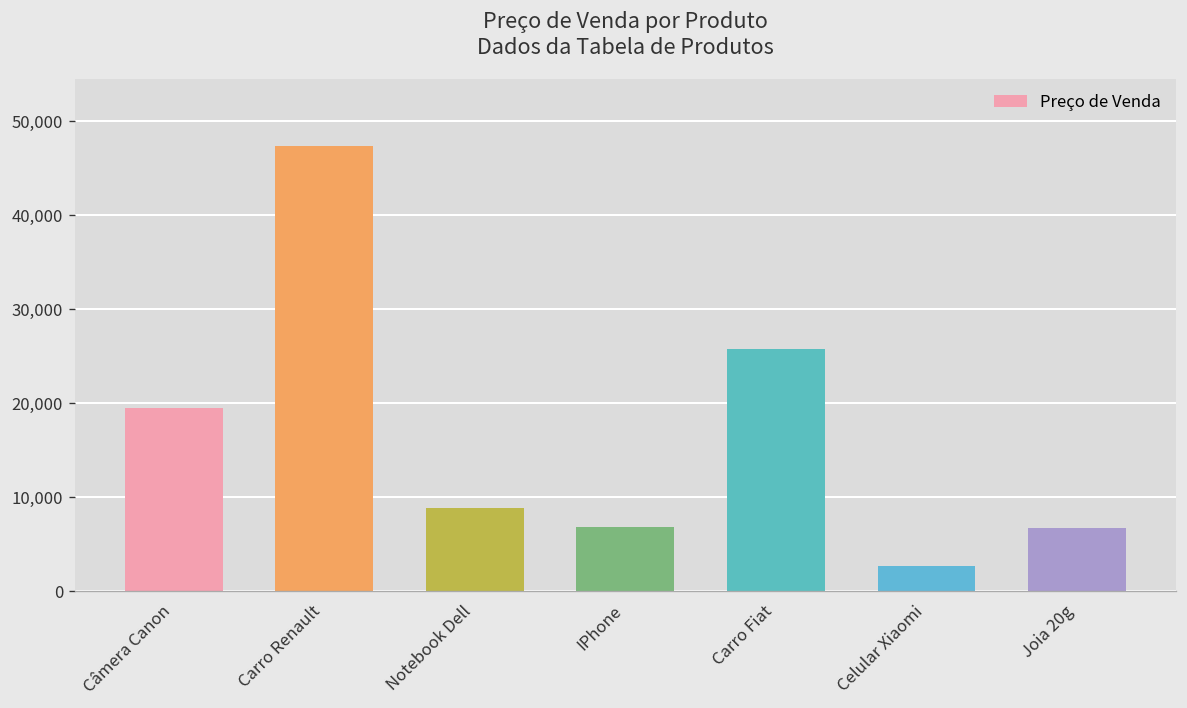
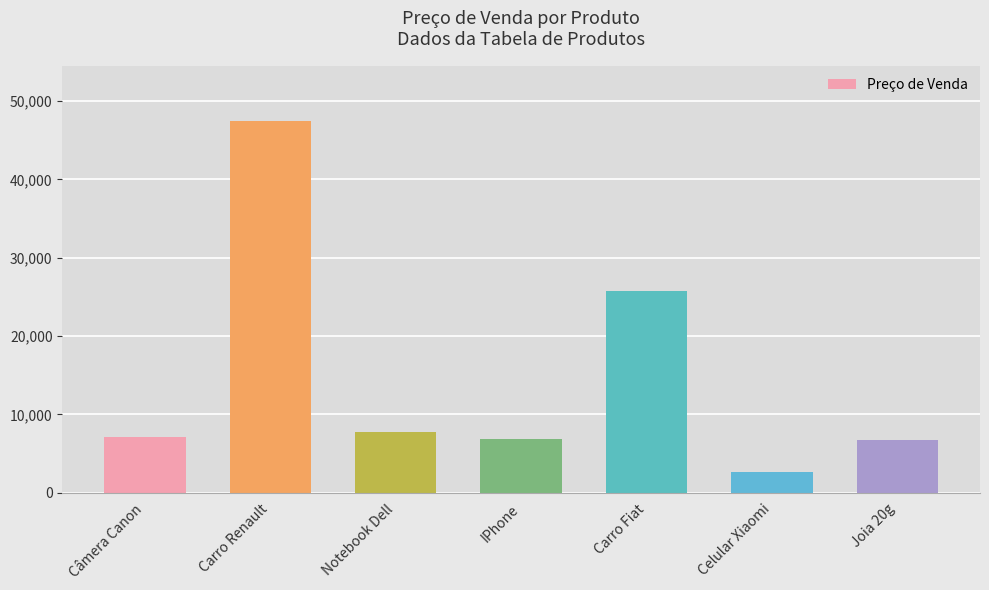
Câmera Canon: 19,000 -> 7,000
Notebook Dell: 9,000 -> 8,000
